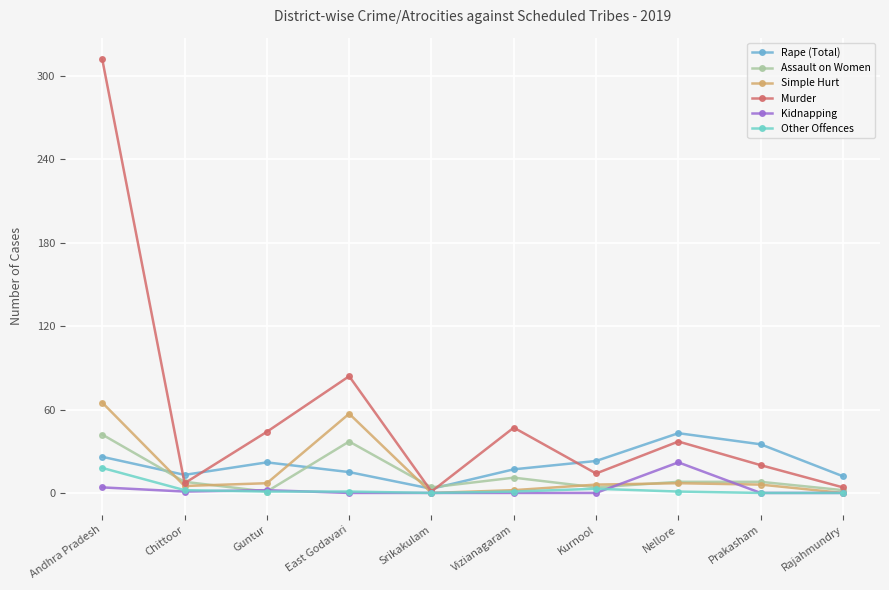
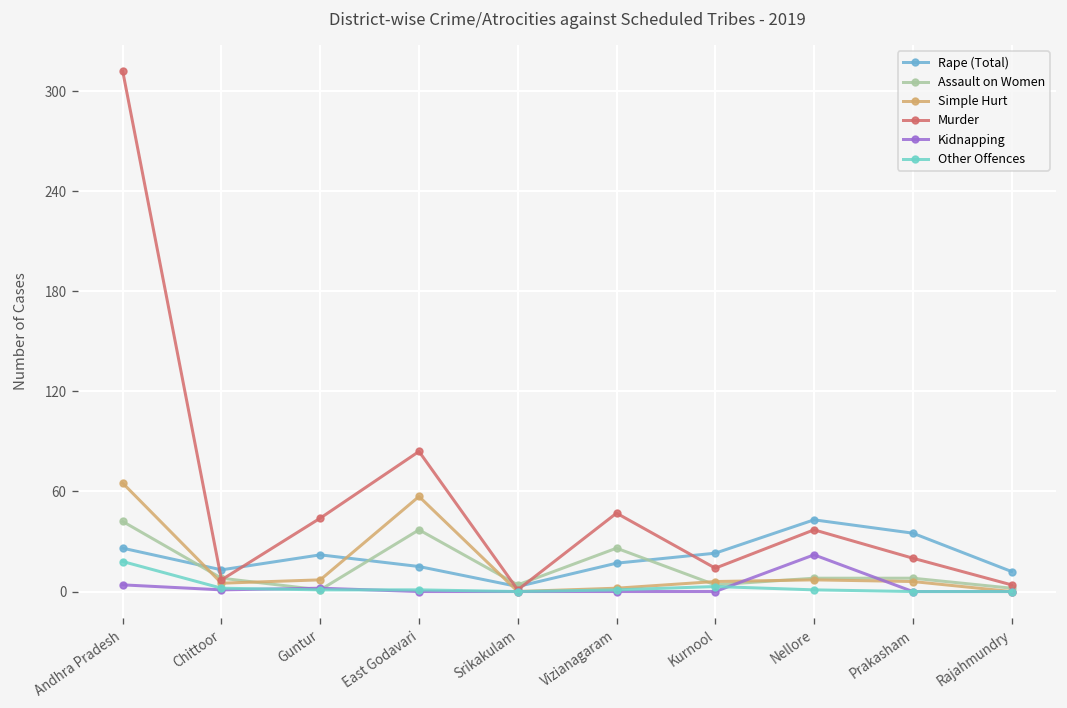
Assault on Women, Vizianagaram: 11 -> 26
